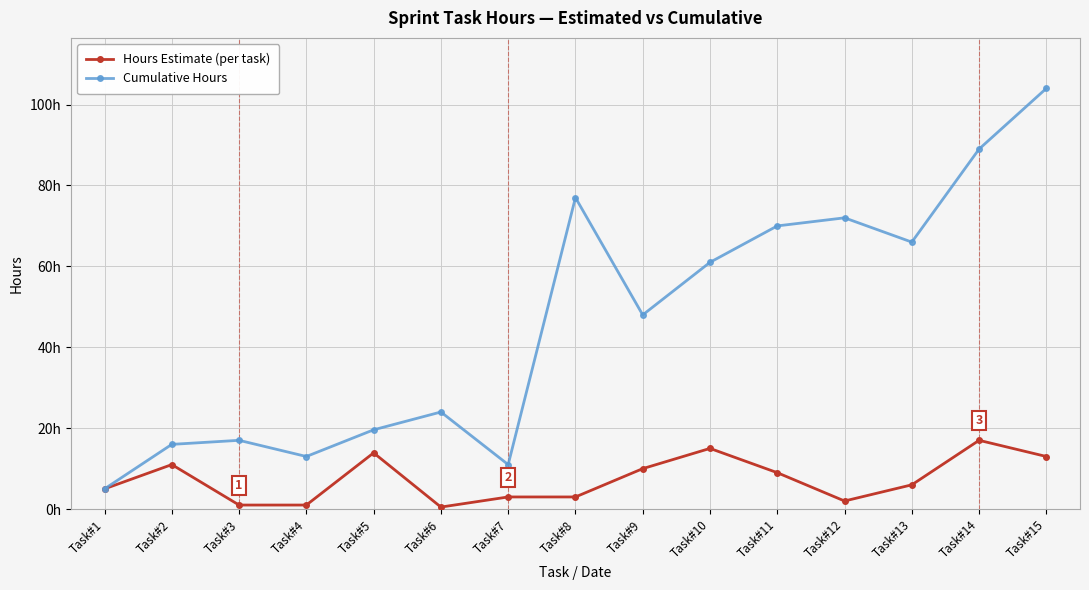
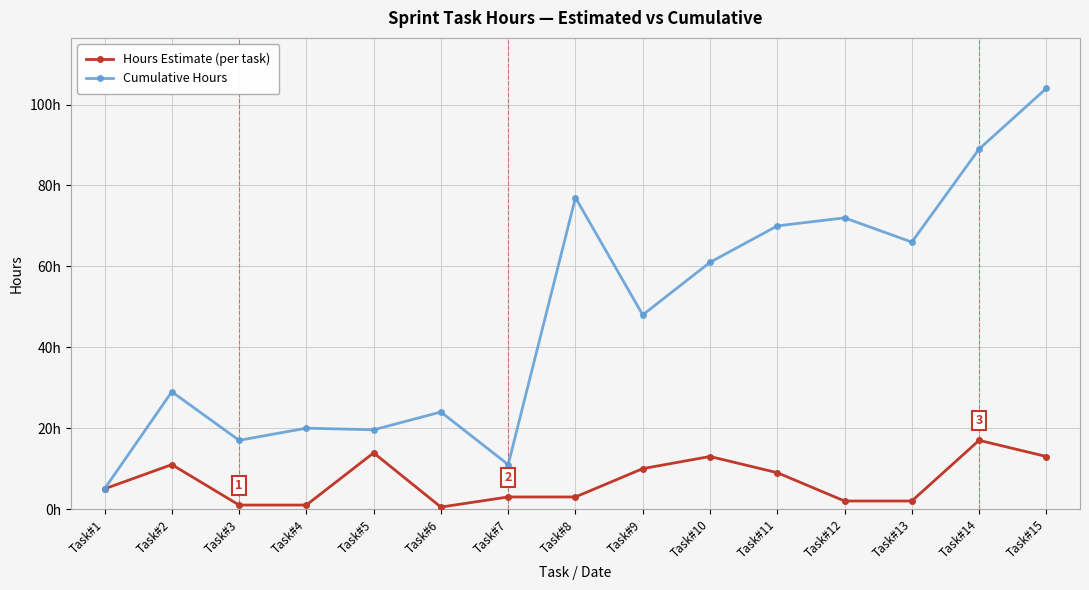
Cumulative Hours, Task#2: 16h -> 29h
Cumulative Hours, Task#4: 13h -> 20h
Hours Estimate (per task), Task#10: 15h -> 13h
Hours Estimate (per task), Task#13: 6h -> 2h
